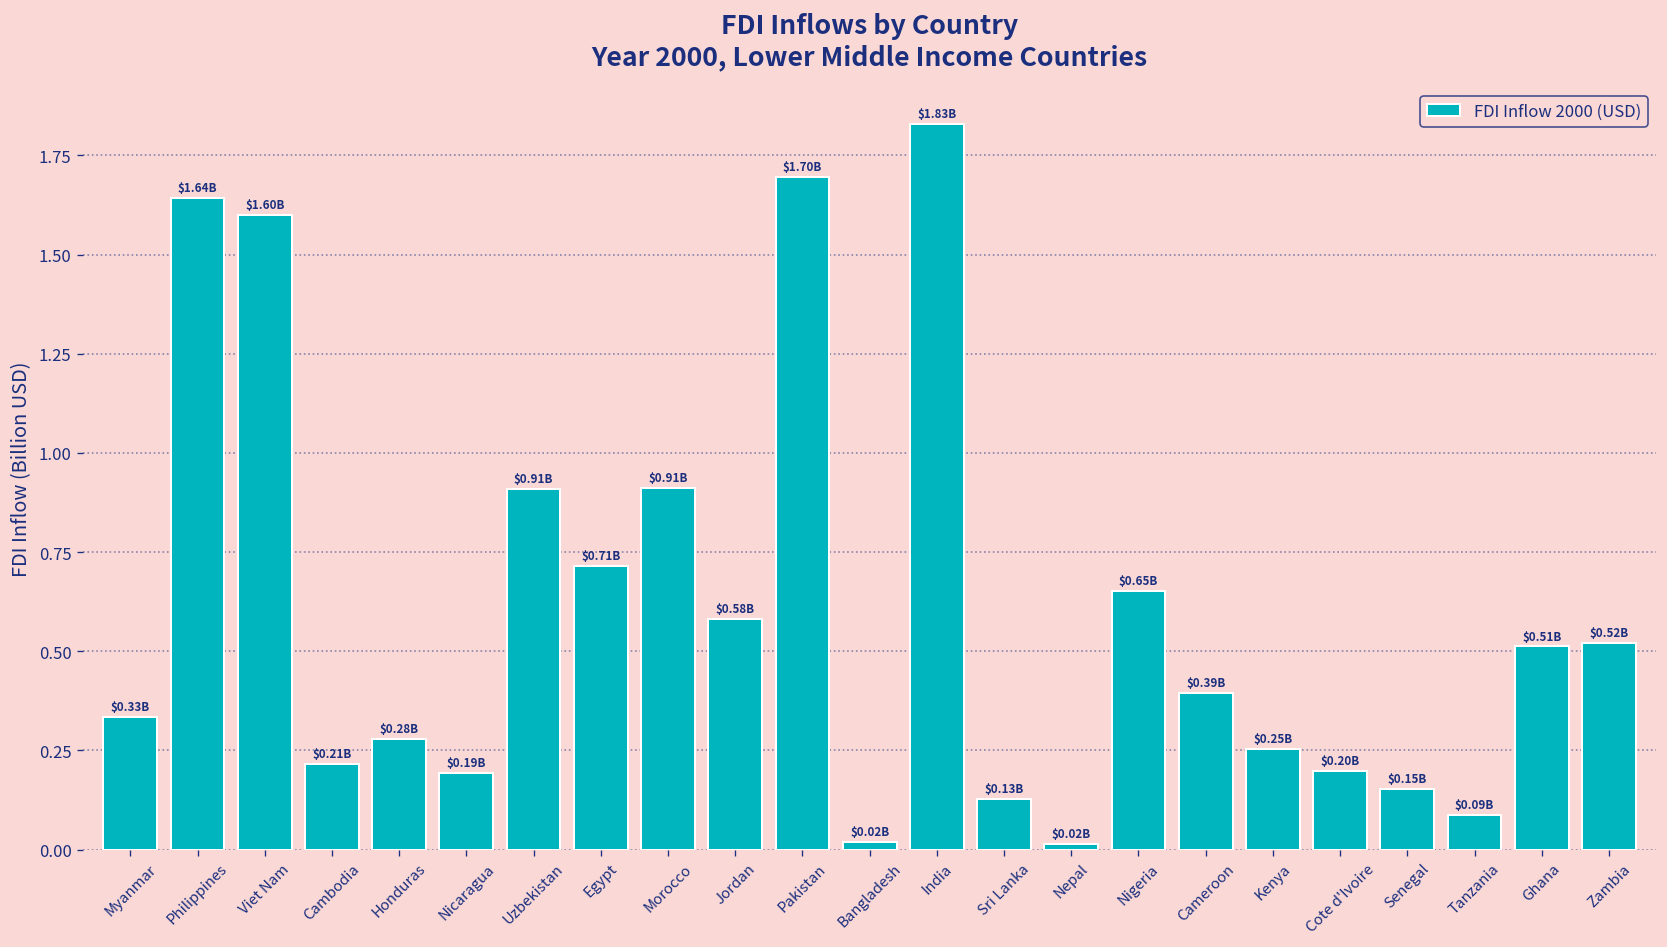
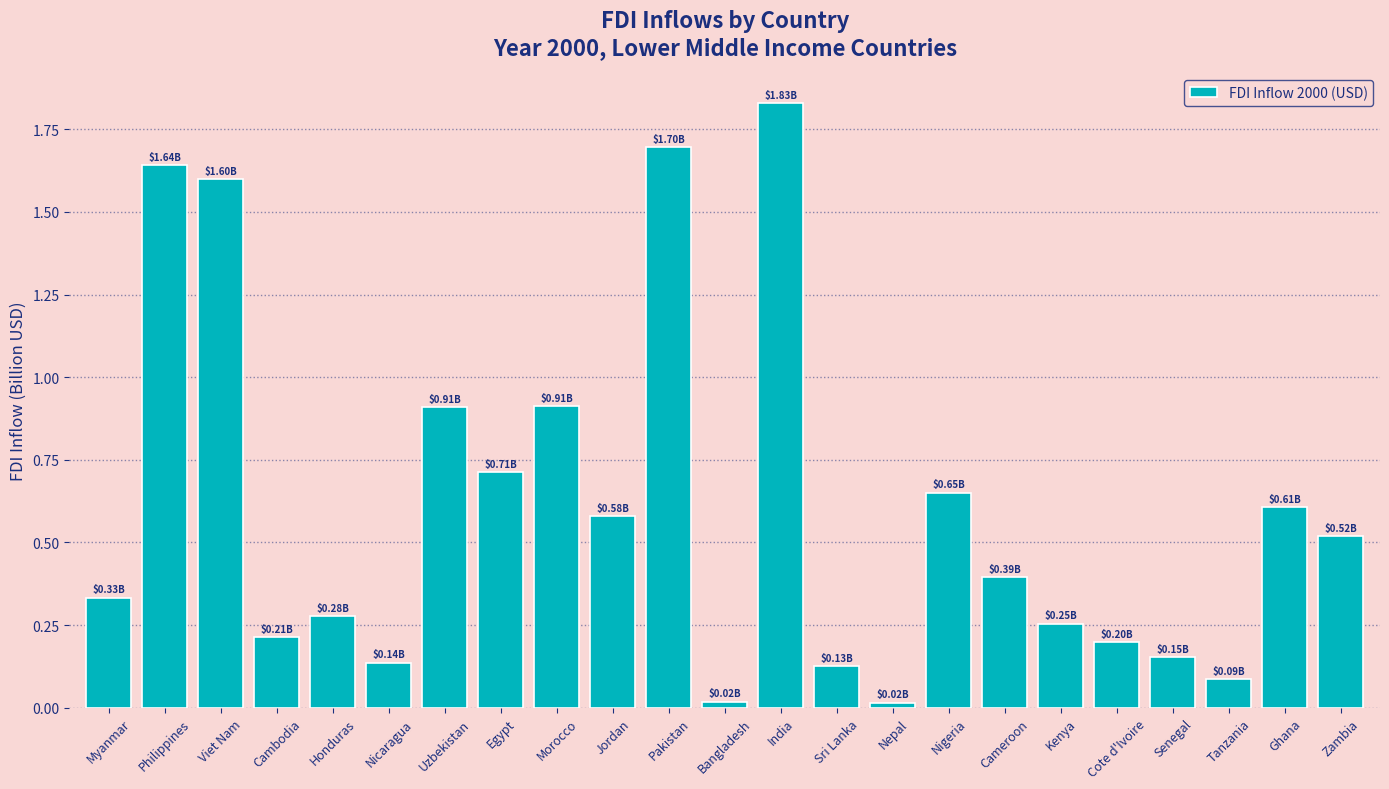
Nicaragua: $0.19B -> $0.14B
Ghana: $0.51B -> $0.61B
